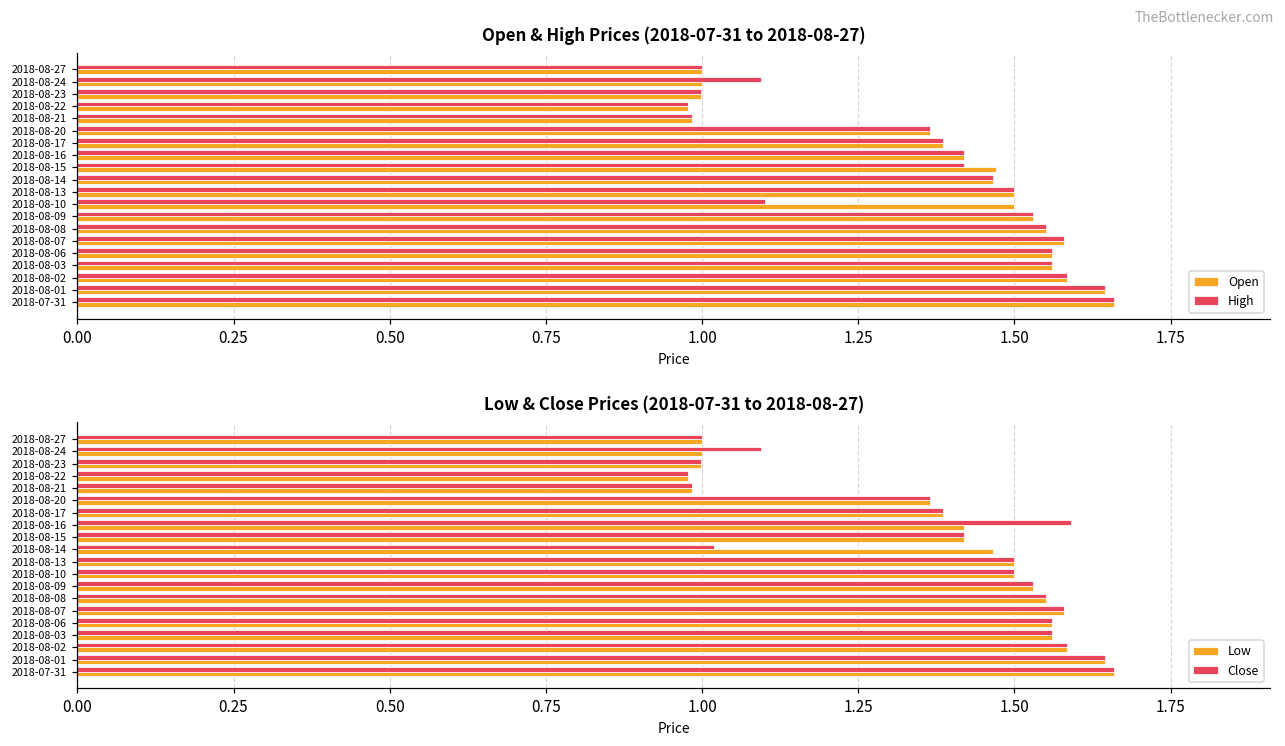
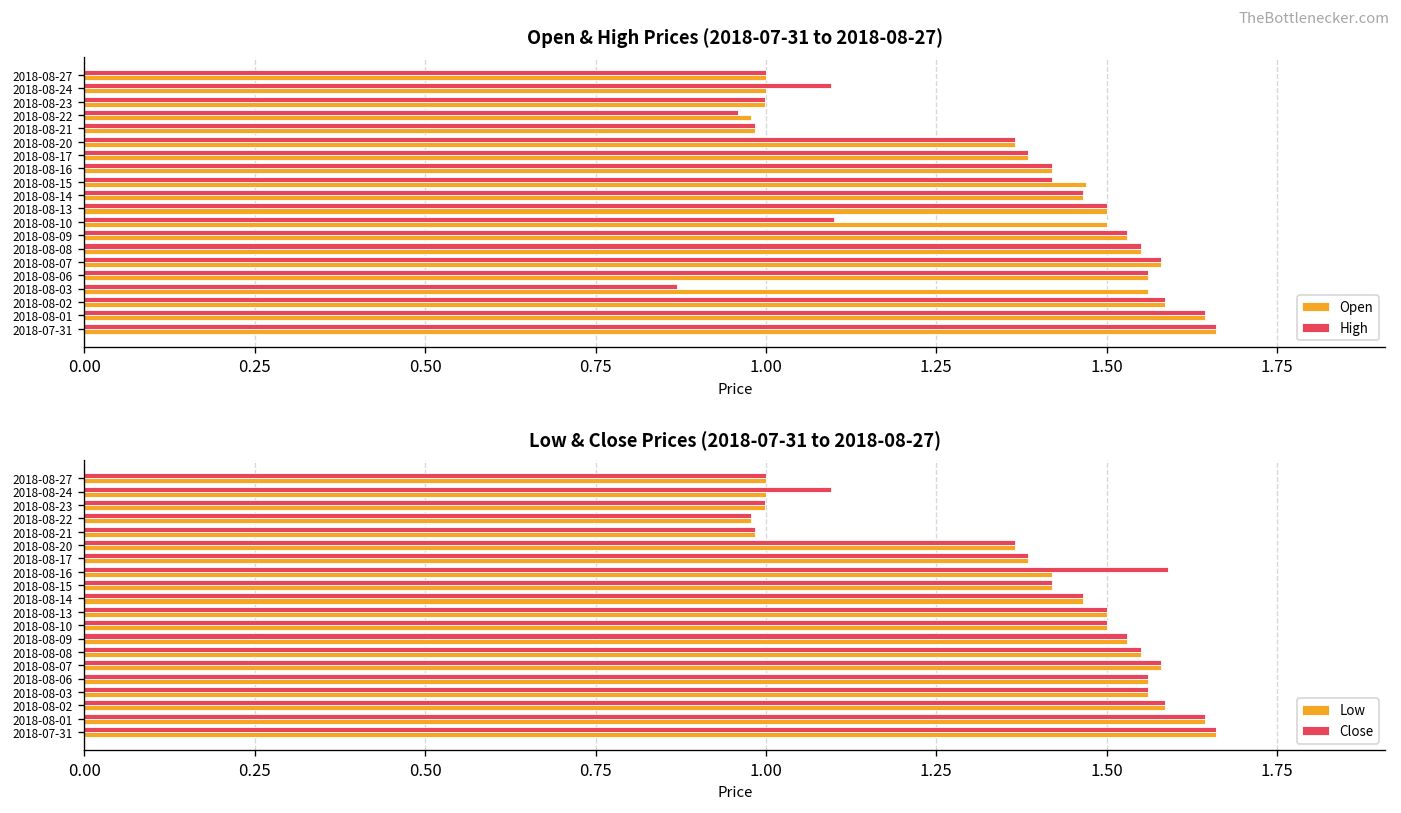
Open & High Prices (2018-07-31 to 2018-08-27), High, 2018-08-22: 0.98 -> 0.96
Open & High Prices (2018-07-31 to 2018-08-27), High, 2018-08-03: 1.56 -> 0.87
Low & Close Prices (2018-07-31 to 2018-08-27), Close, 2018-08-14: 1.02 -> 1.47
